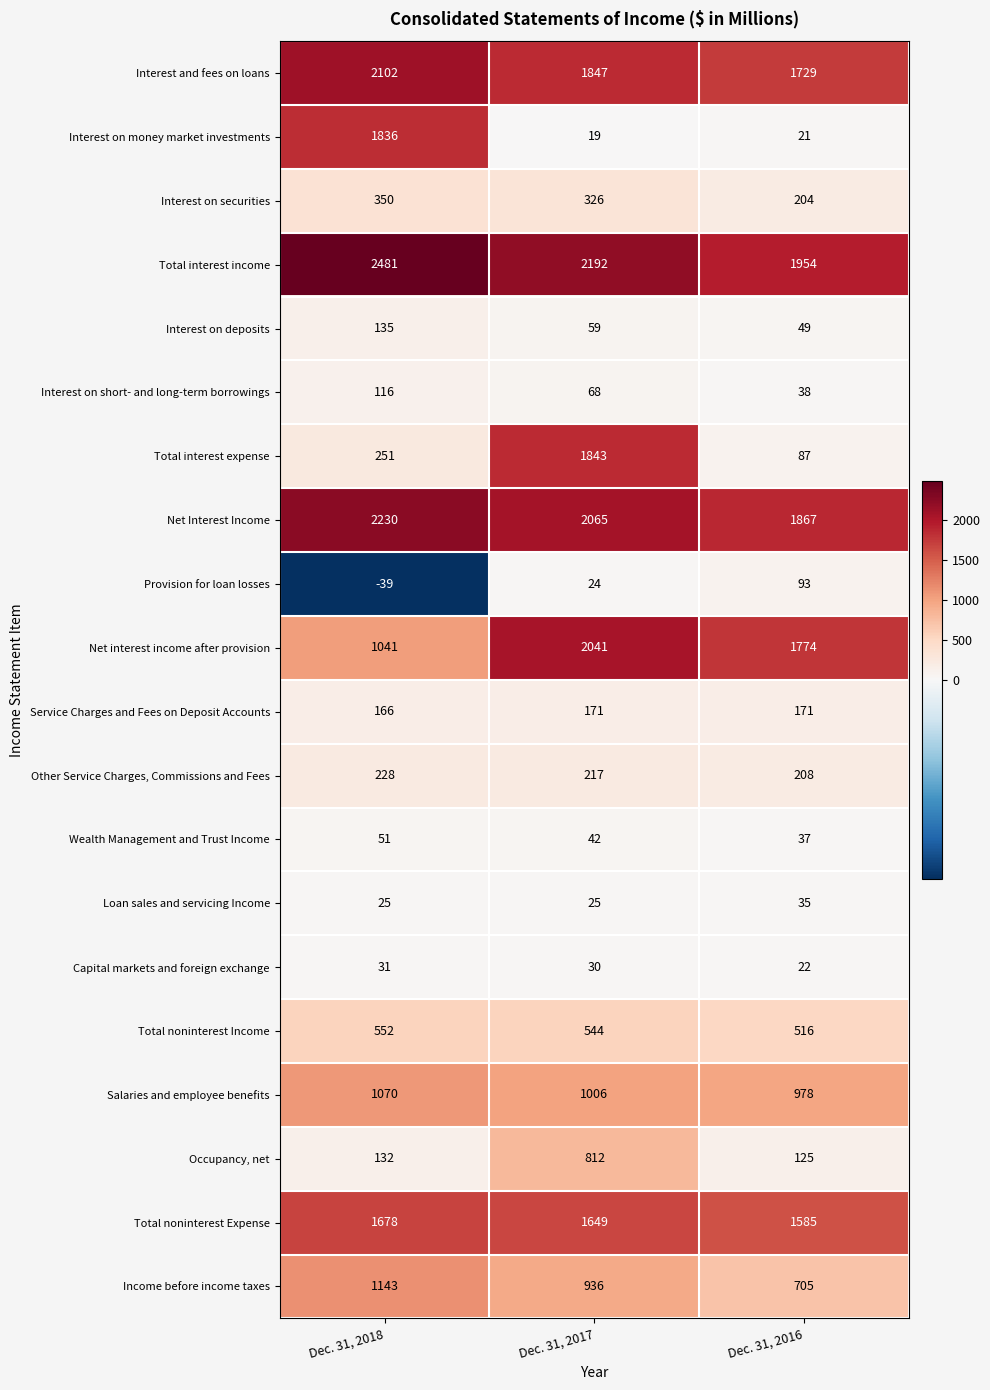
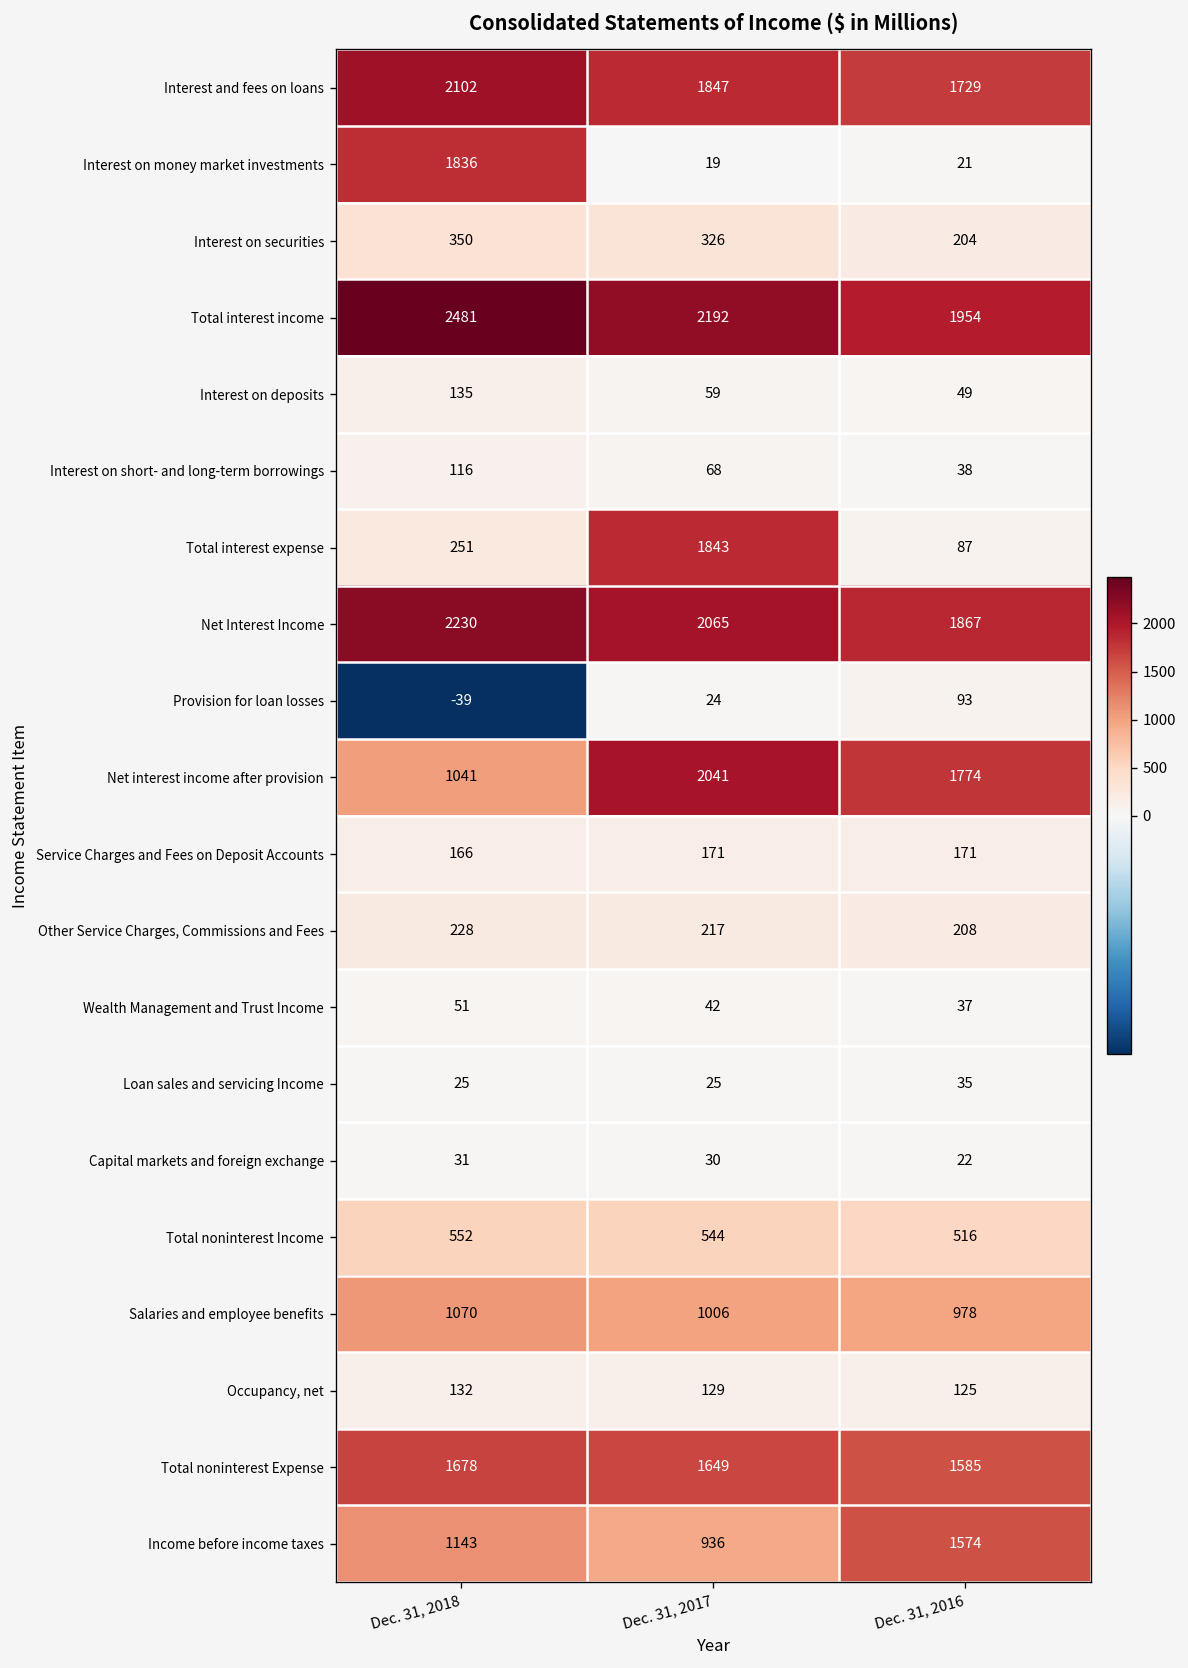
Occupancy, net, Dec. 31, 2017: 812 -> 129
Income before income taxes, Dec. 31, 2016: 705 -> 1574
